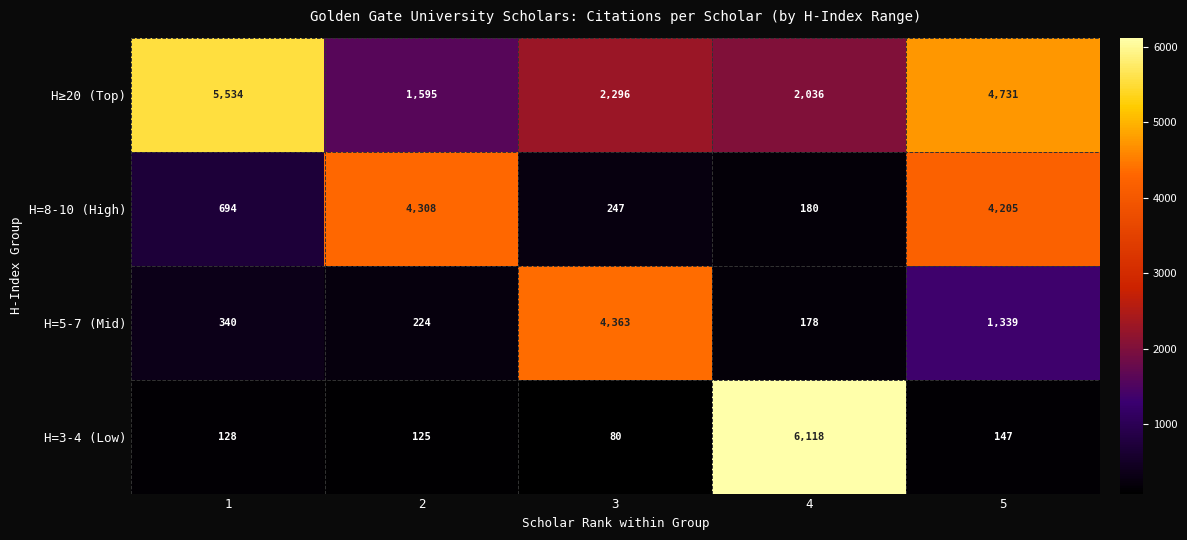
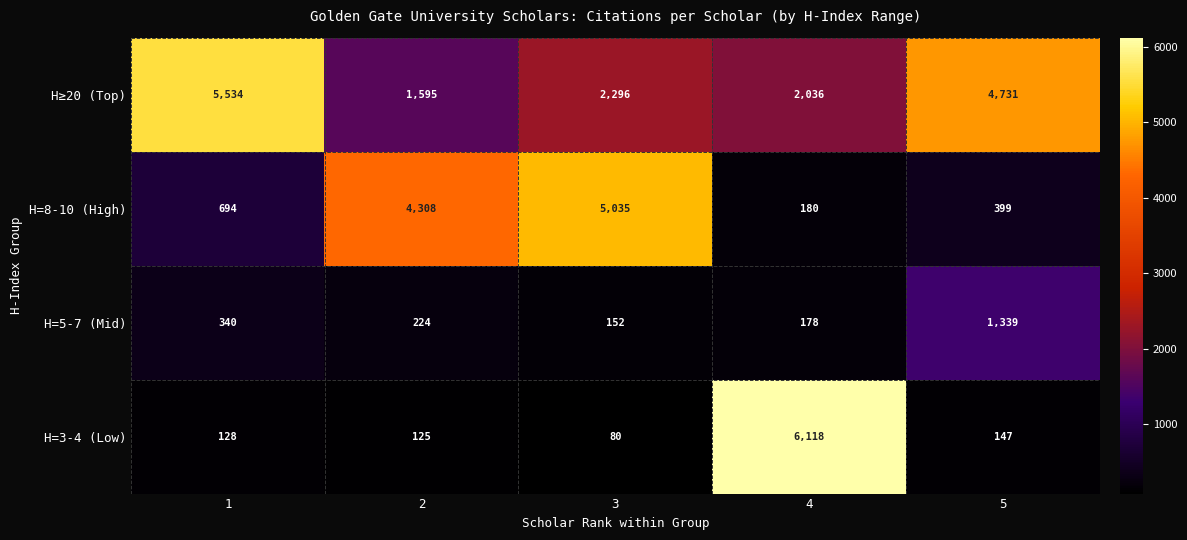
H=8-10 (High), 3: 247 -> 5,035
H=8-10 (High), 5: 4,205 -> 399
H=5-7 (Mid), 3: 4,363 -> 152
